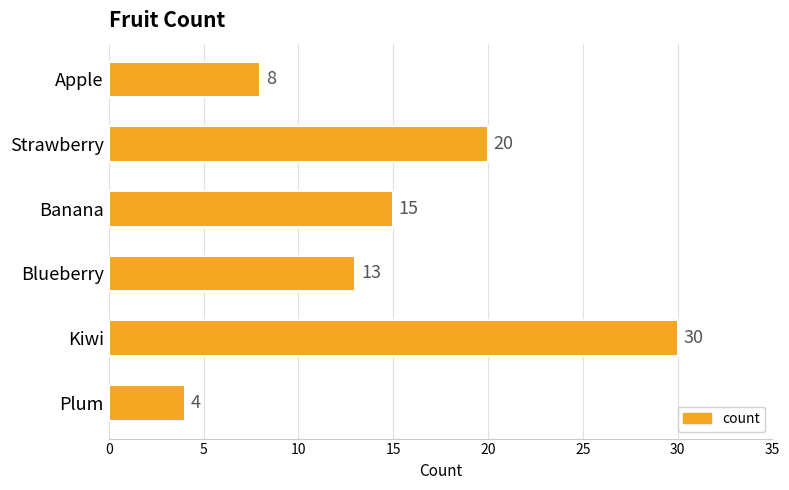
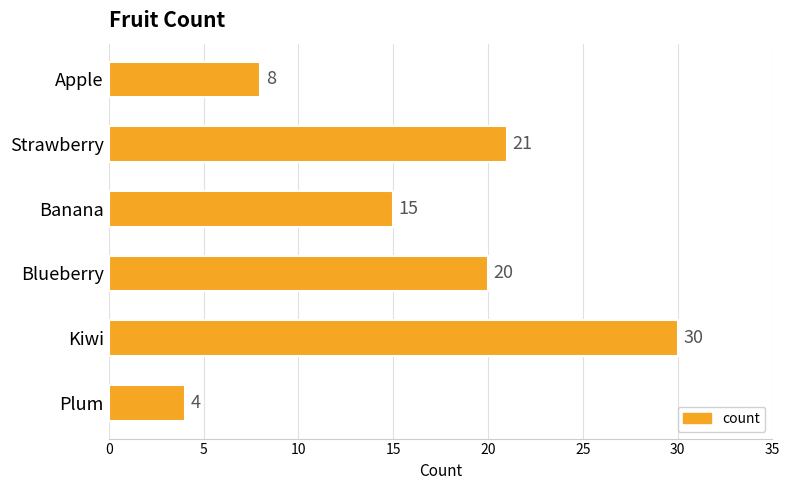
Strawberry: 20 -> 21
Blueberry: 13 -> 20
